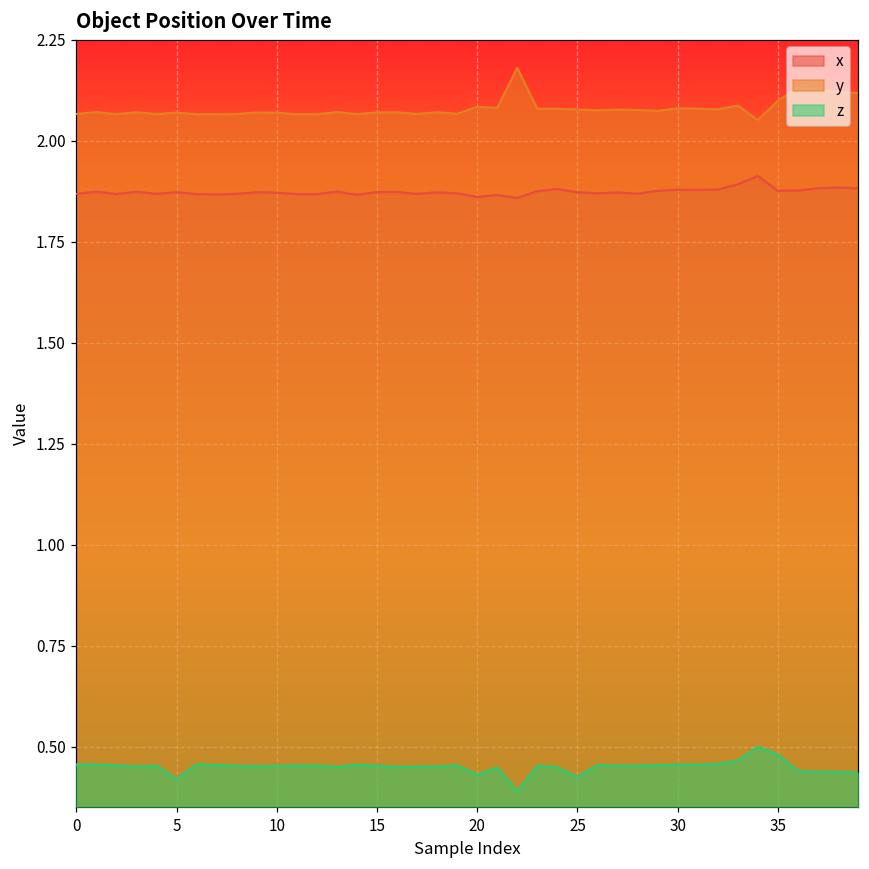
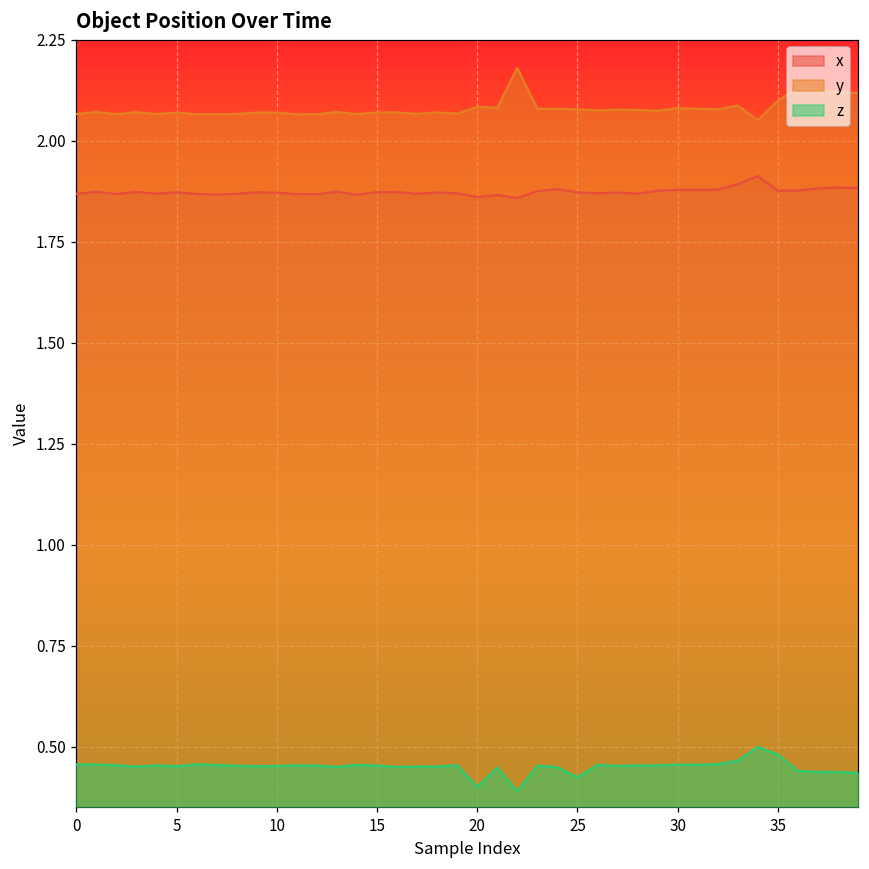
z, 5: 0.42 -> 0.45
z, 20: 0.43 -> 0.40
